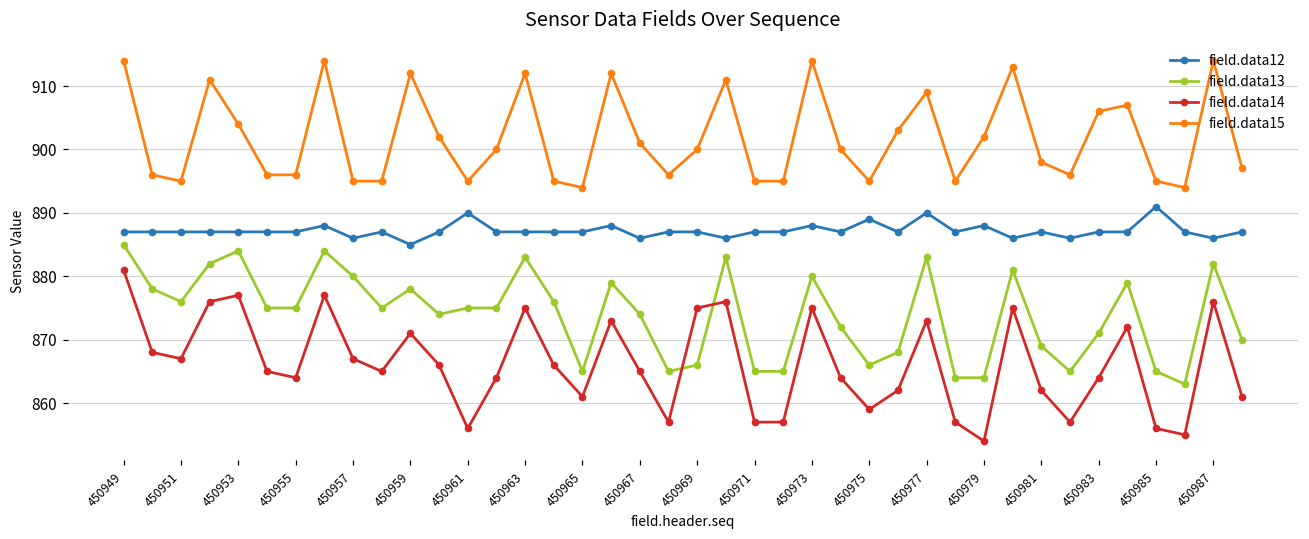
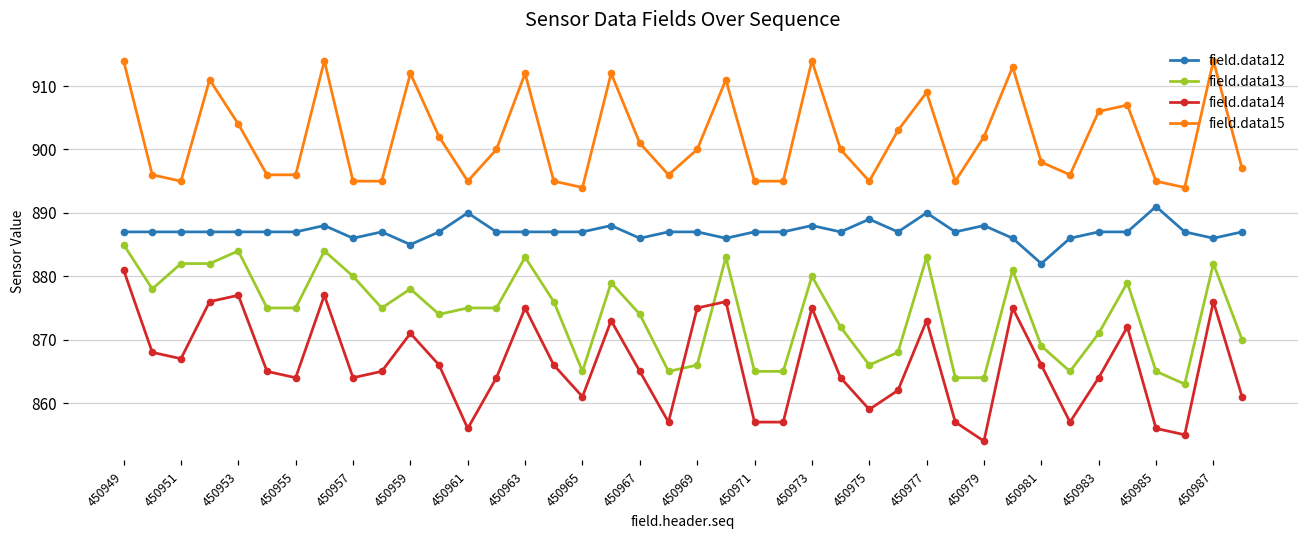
field.data13, 450951: 876 -> 882
field.data14, 450957: 867 -> 864
field.data12, 450981: 887 -> 882
field.data14, 450981: 862 -> 866
